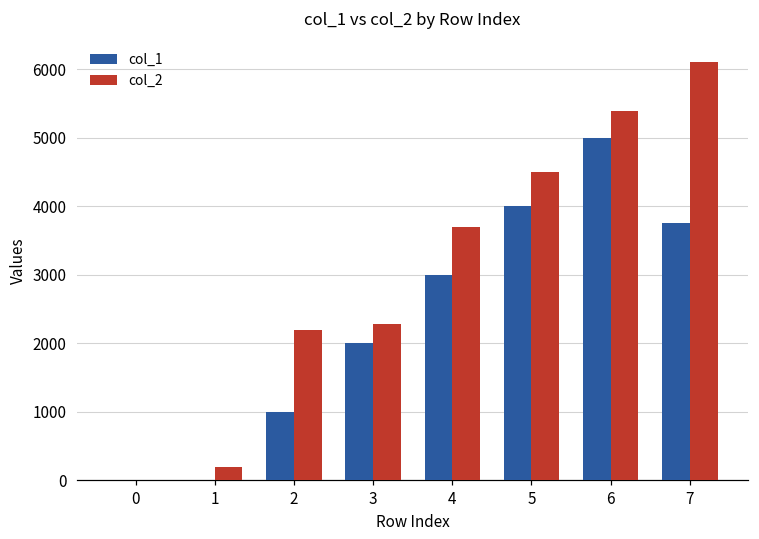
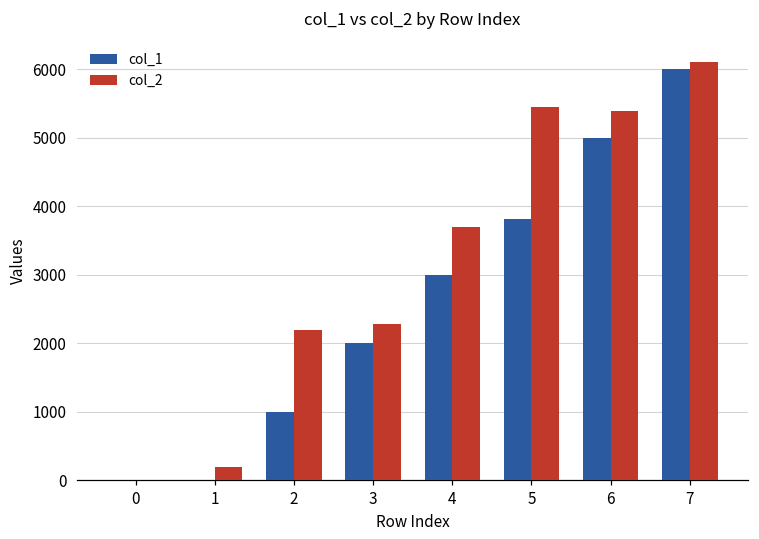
col_1, 5: 4000 -> 3800
col_2, 5: 4500 -> 5400
col_1, 7: 3800 -> 6000
